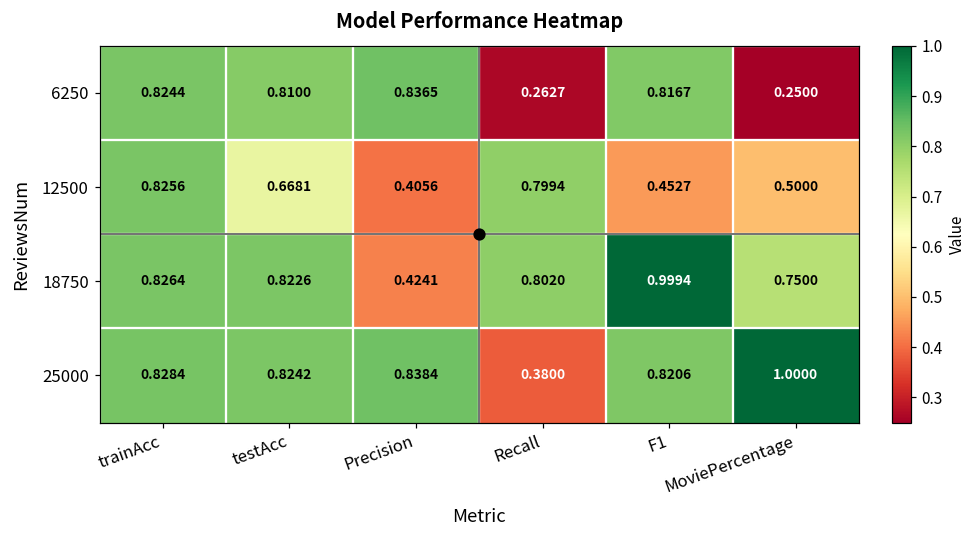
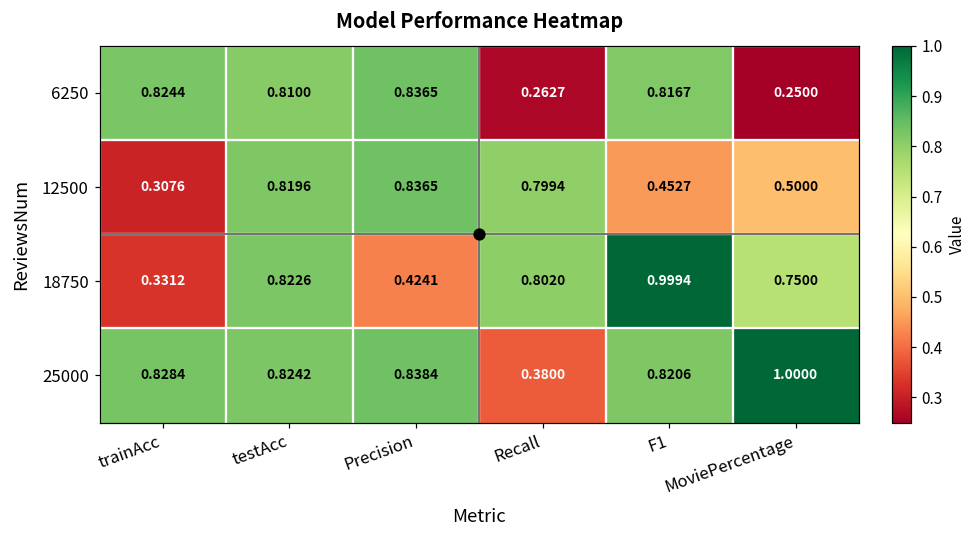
12500, trainAcc: 0.8256 -> 0.3076
12500, testAcc: 0.6681 -> 0.8196
12500, Precision: 0.4056 -> 0.8365
18750, trainAcc: 0.8264 -> 0.3312
